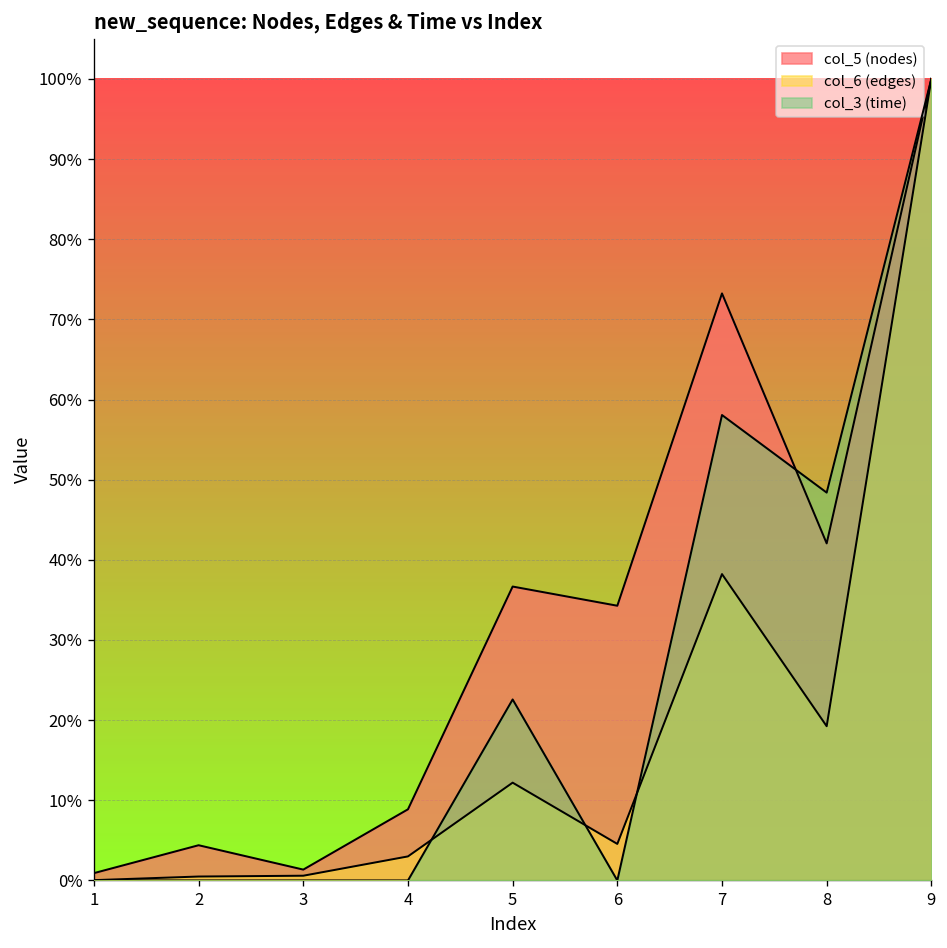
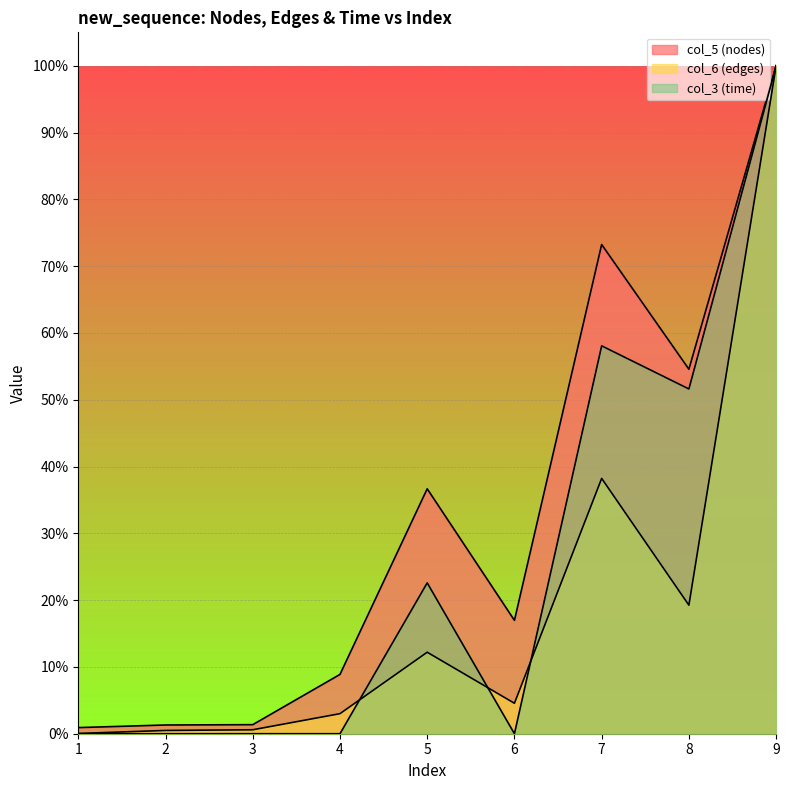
col_5 (nodes), 2: 4% -> 1%
col_5 (nodes), 6: 34% -> 17%
col_5 (nodes), 8: 42% -> 55%
col_3 (time), 8: 48% -> 52%
